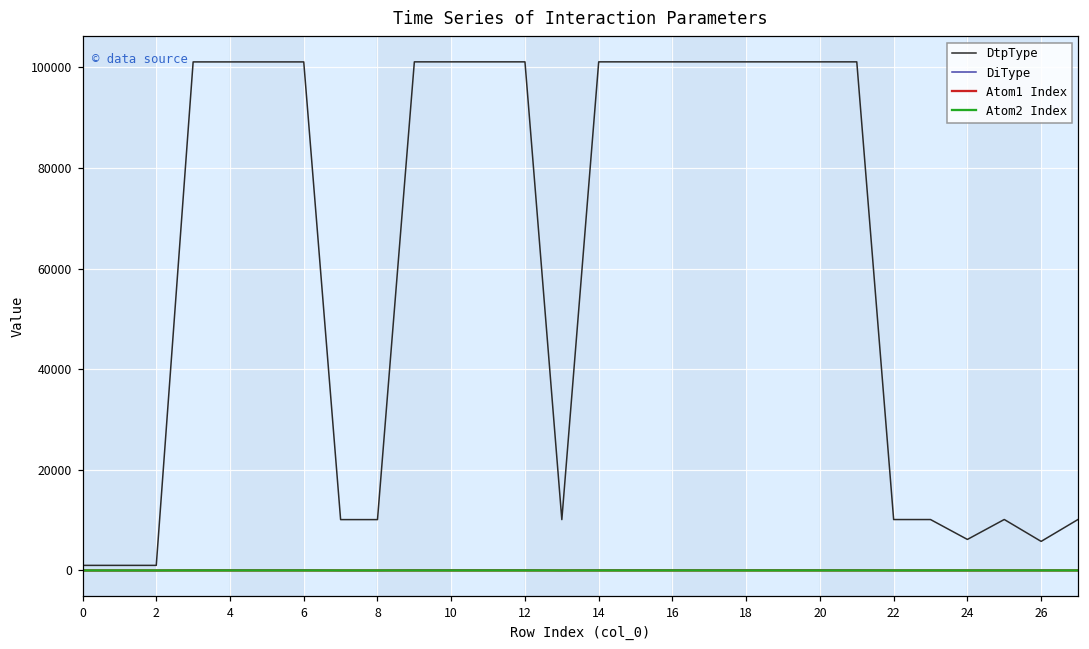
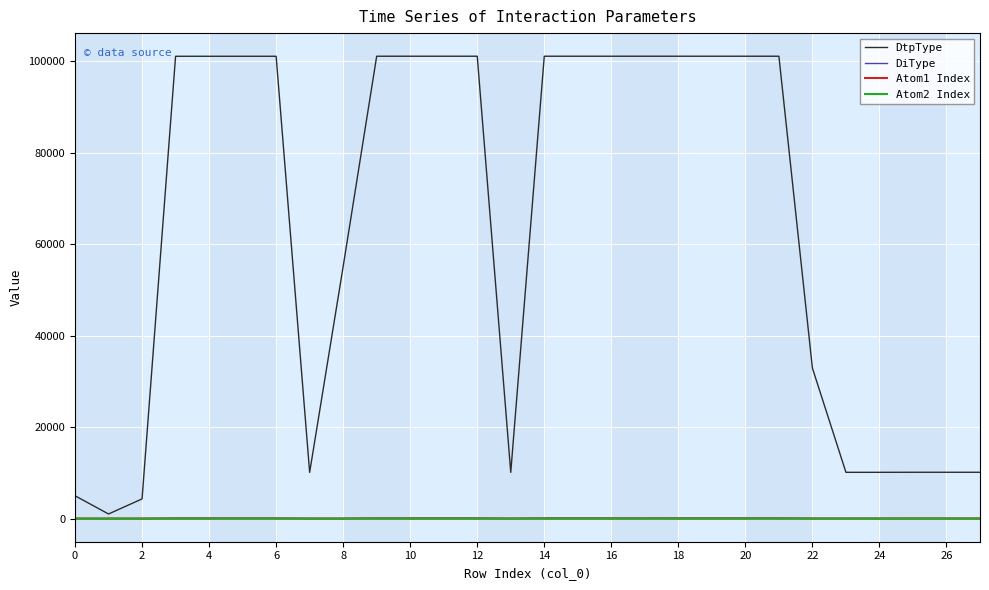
DtpType, 0: 1000 -> 5000
DtpType, 2: 1000 -> 4000
DtpType, 8: 10000 -> 55000
DtpType, 22: 10000 -> 33000
DtpType, 24: 6000 -> 10000
DtpType, 26: 6000 -> 10000
